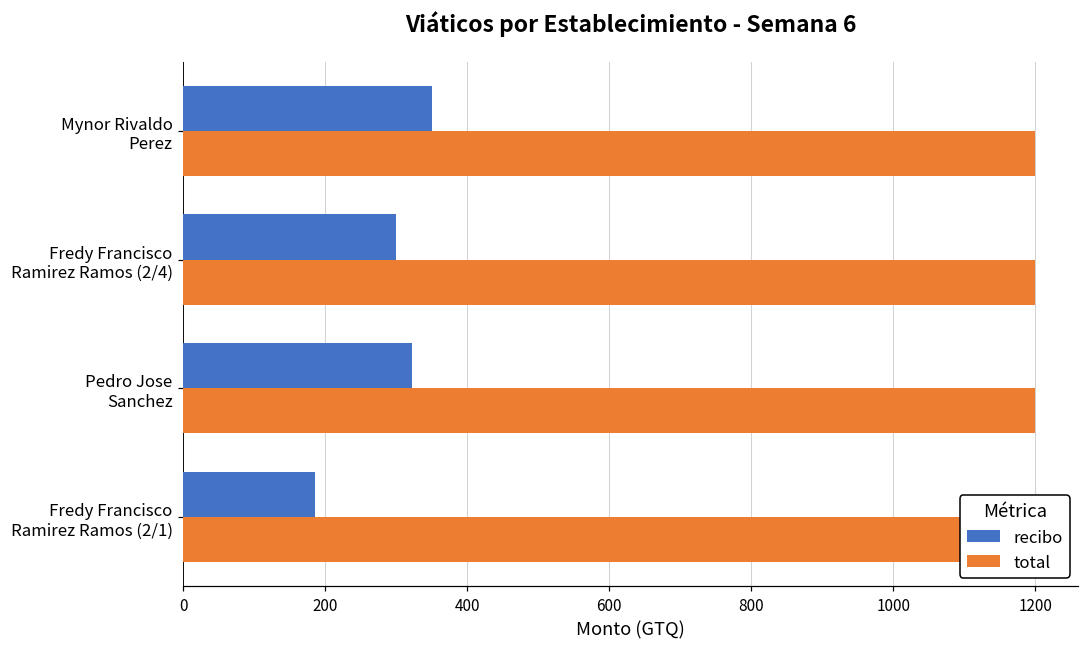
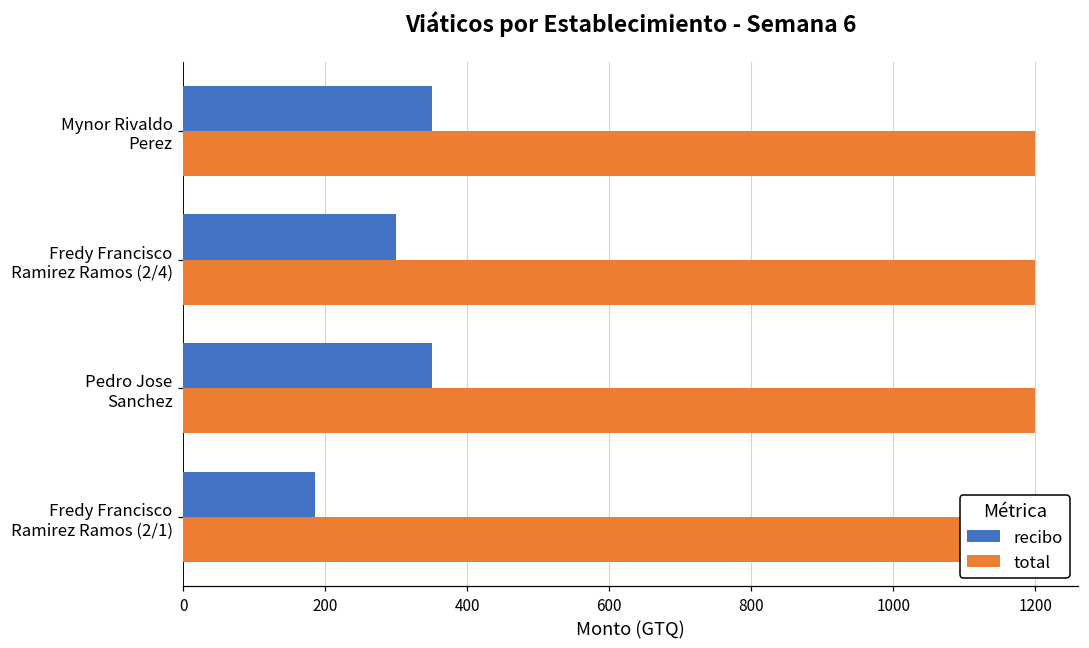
recibo, Pedro Jose Sanchez: 320 -> 350
